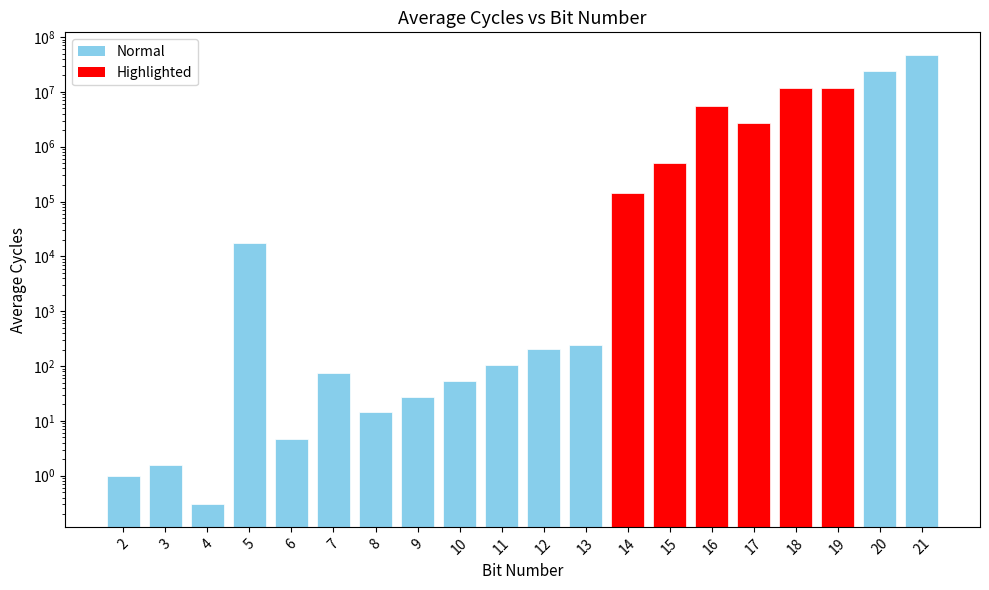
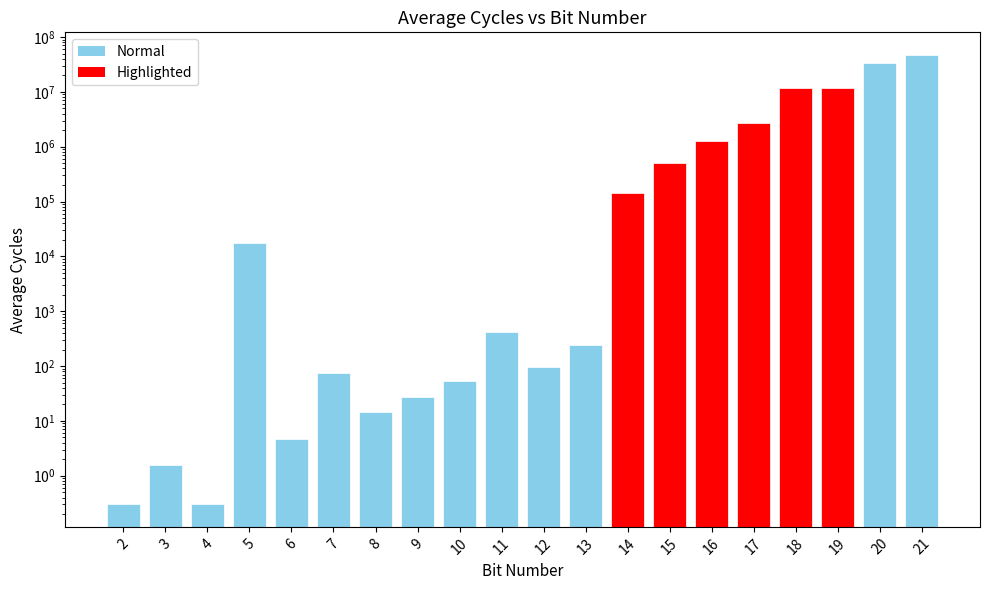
2: 1.0 -> 0.3
11: 110 -> 400
12: 210 -> 100
16: 5000000 -> 1300000
20: 24000000 -> 30000000
